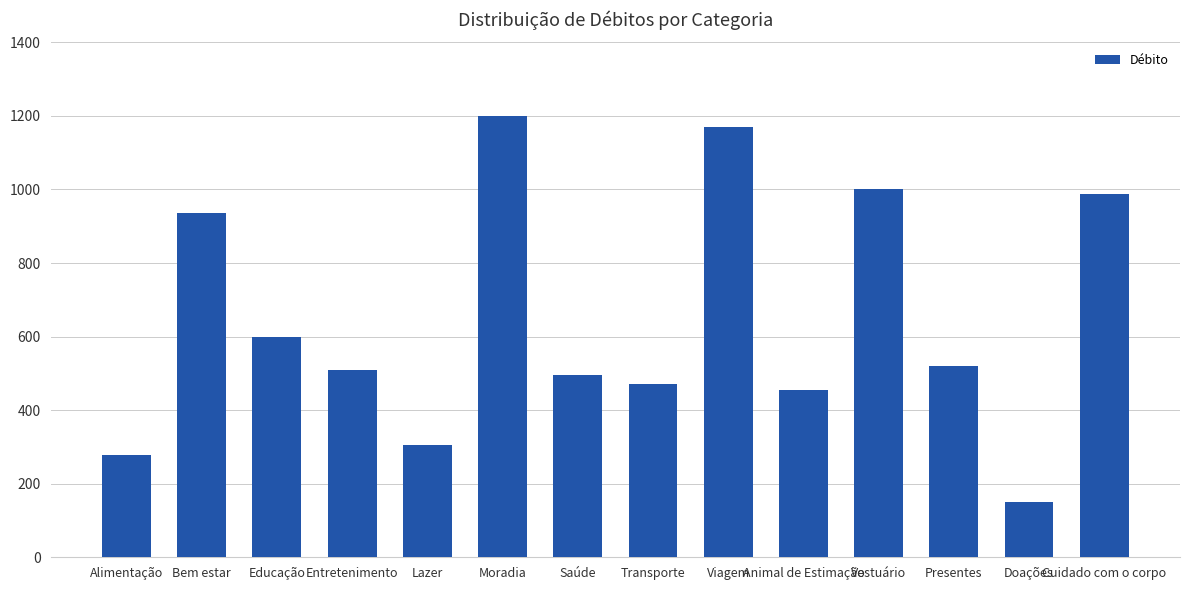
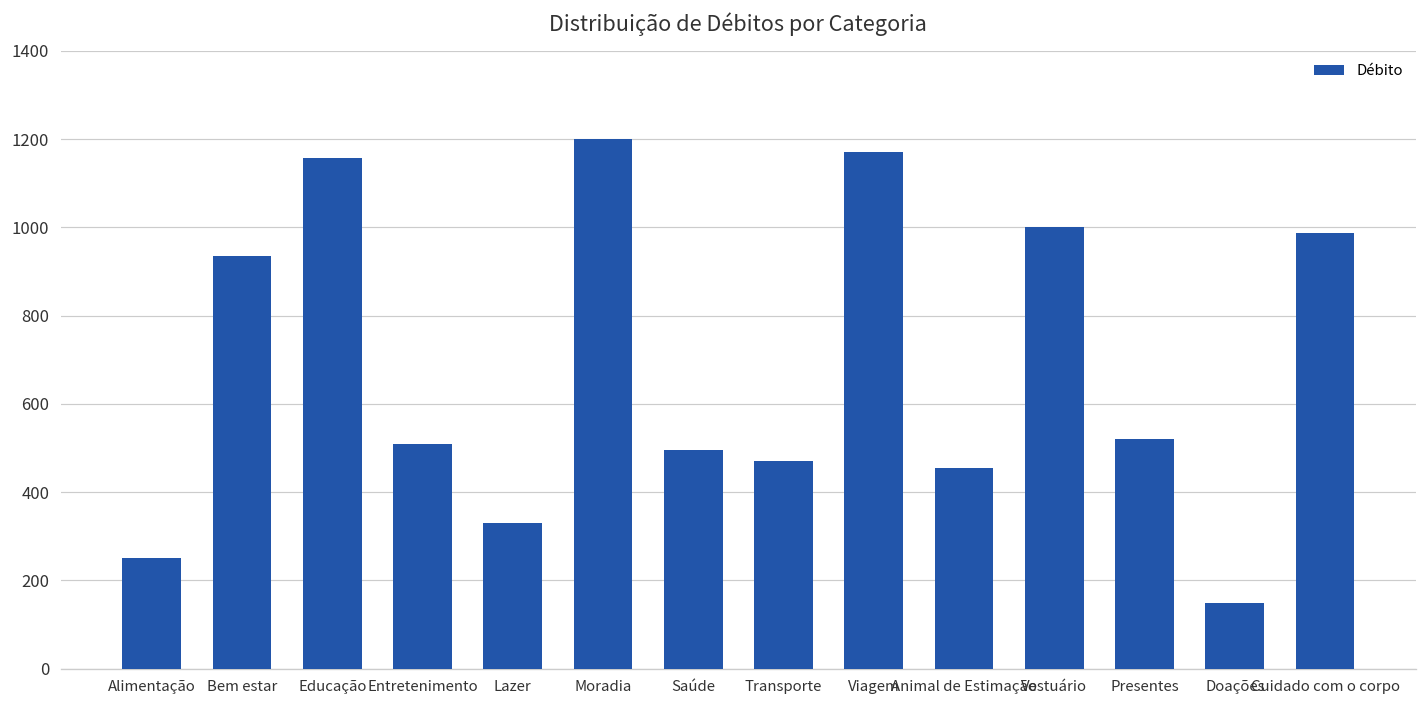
Alimentação: 280 -> 250
Educação: 600 -> 1160
Lazer: 310 -> 330
